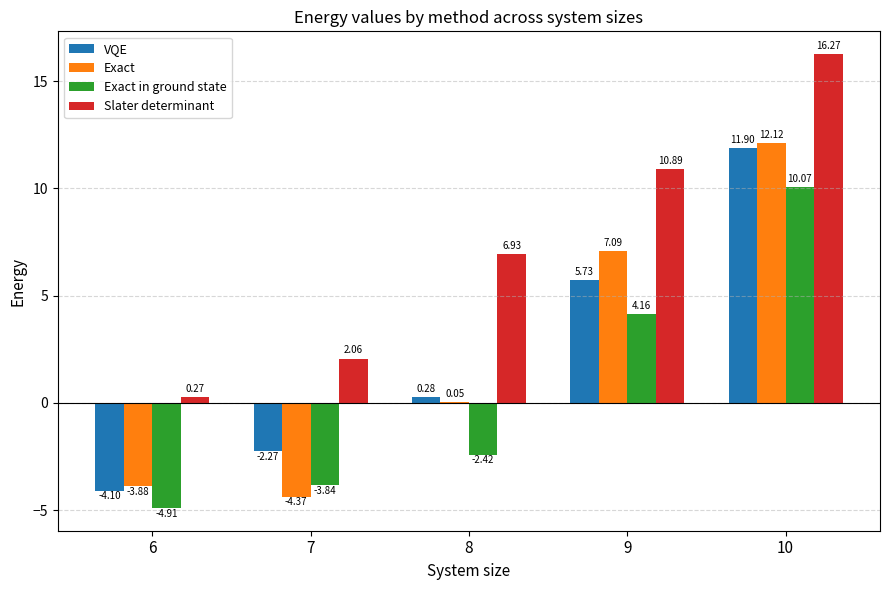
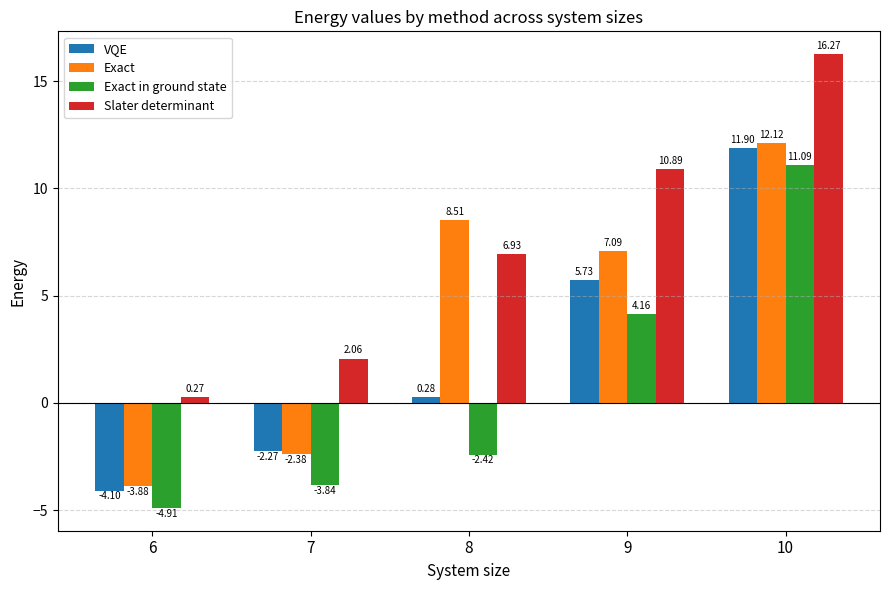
Exact, 7: -4.37 -> -2.38
Exact, 8: 0.05 -> 8.51
Exact in ground state, 10: 10.07 -> 11.09
